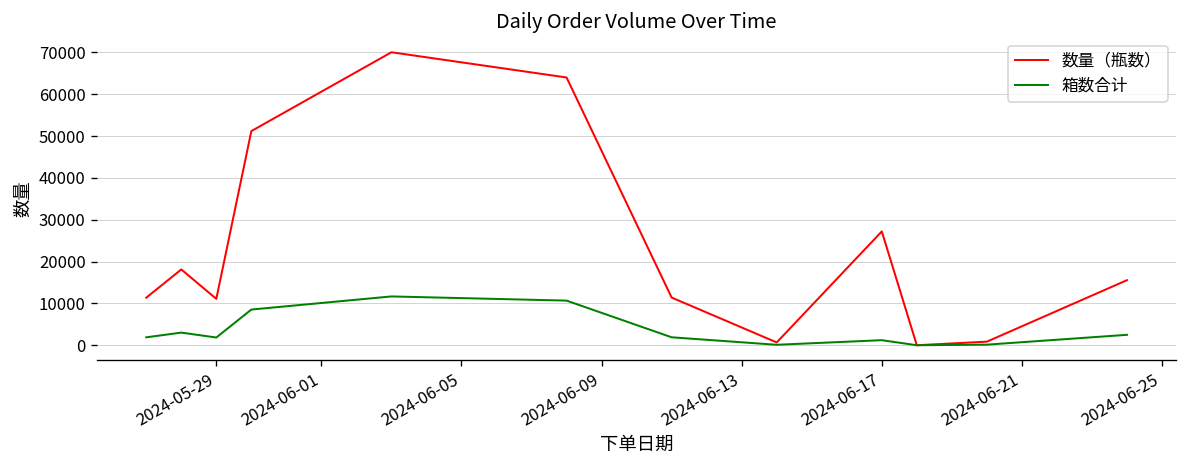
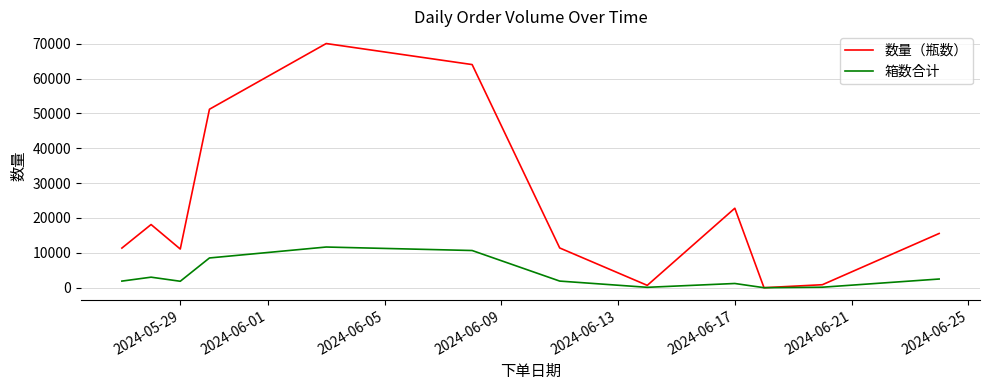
数量（瓶数）, 2024-06-17: 27000 -> 23000
